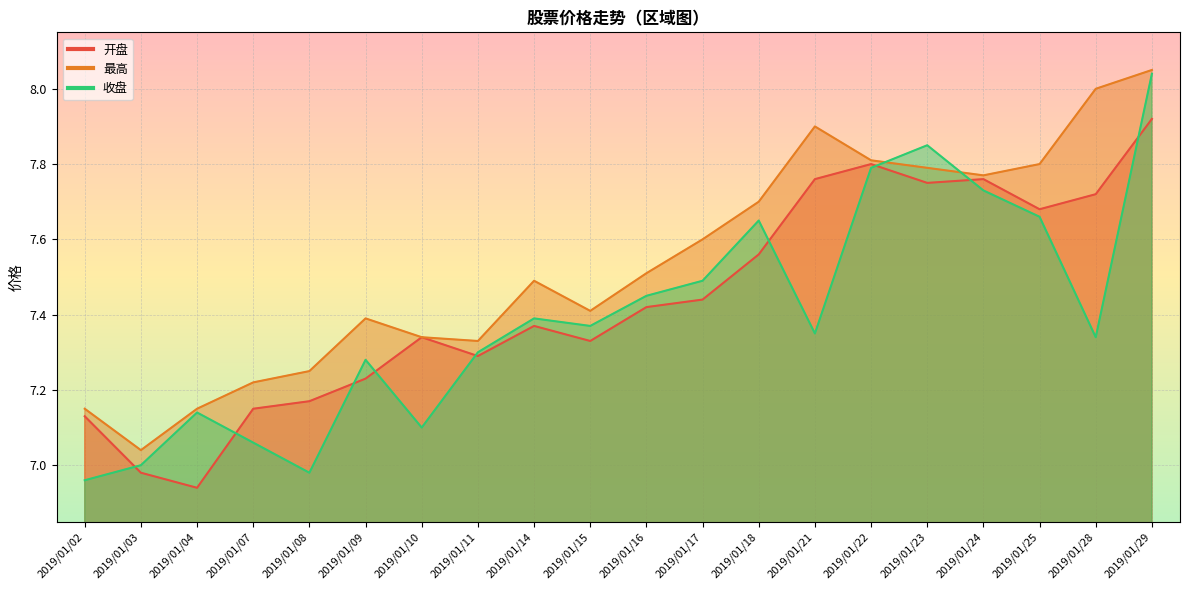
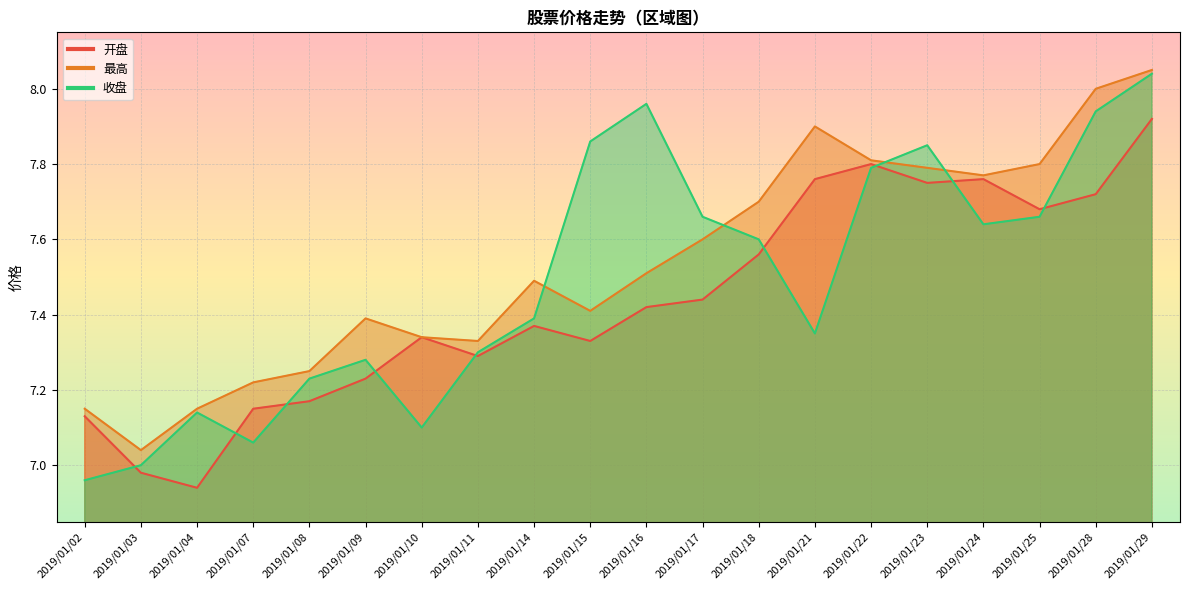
收盘, 2019/01/08: 6.98 -> 7.23
收盘, 2019/01/15: 7.37 -> 7.86
收盘, 2019/01/16: 7.45 -> 7.96
收盘, 2019/01/17: 7.49 -> 7.66
收盘, 2019/01/18: 7.65 -> 7.60
收盘, 2019/01/24: 7.73 -> 7.64
收盘, 2019/01/28: 7.34 -> 7.94
